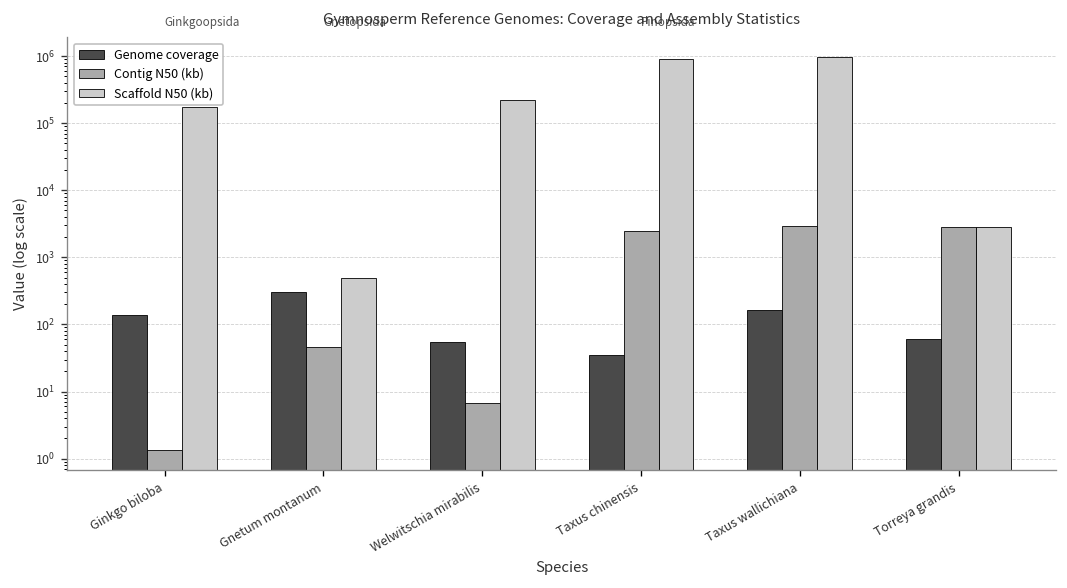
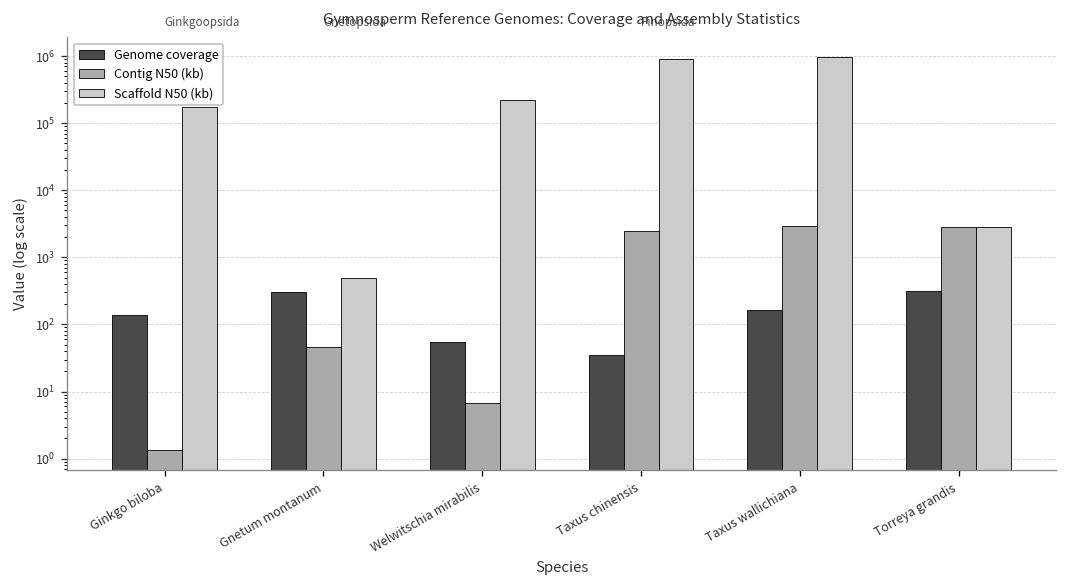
Genome coverage, Torreya grandis: 60 -> 300
